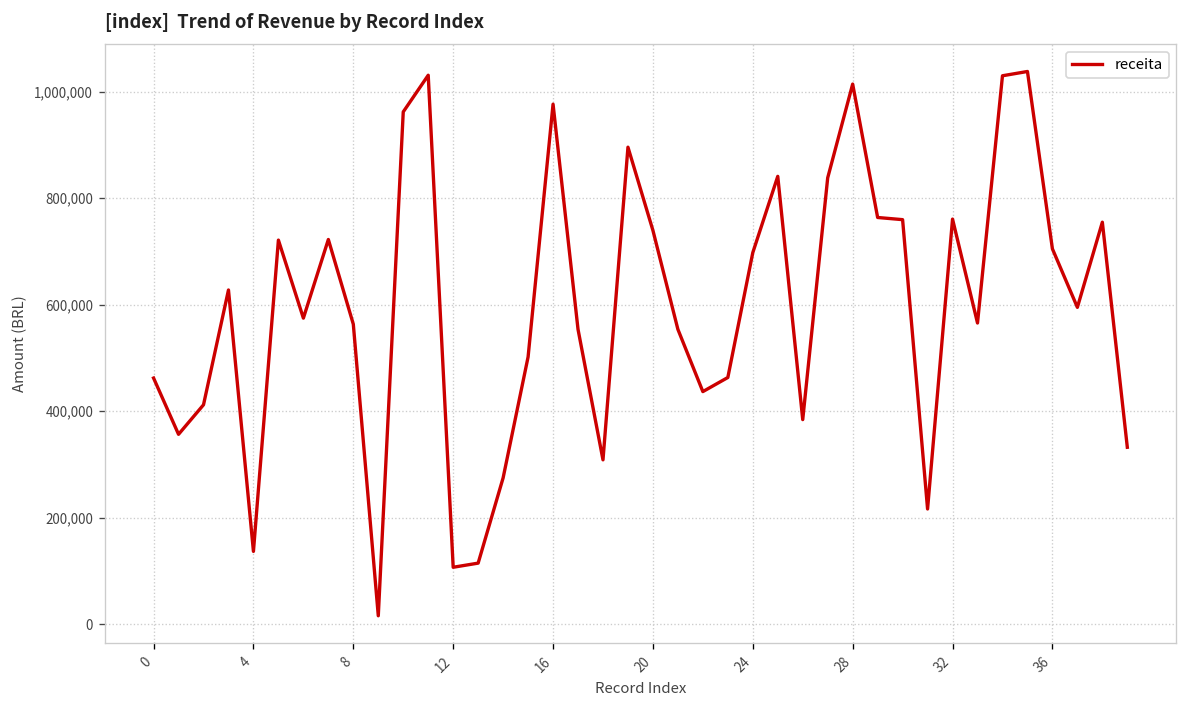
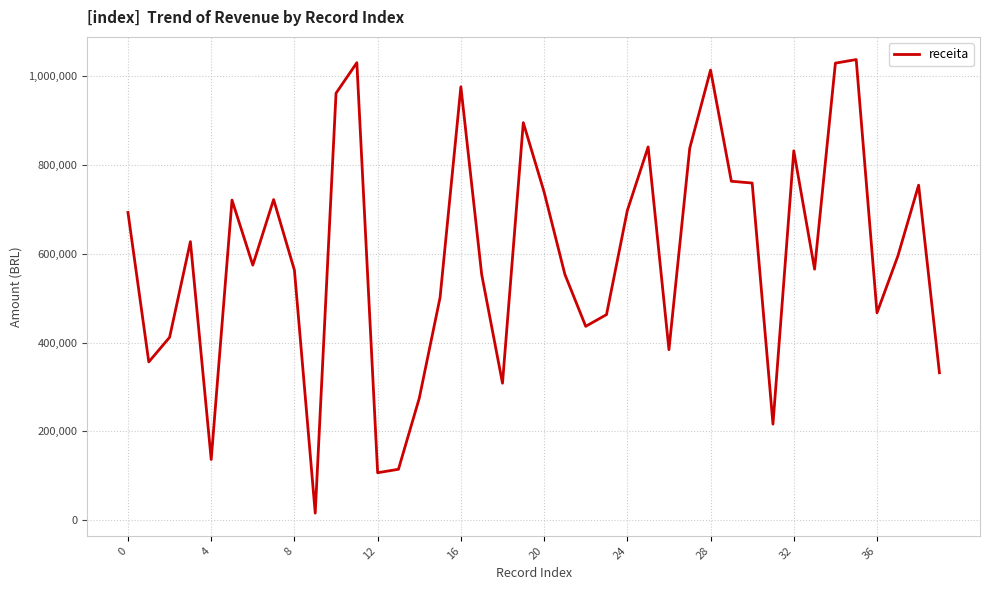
0: 460,000 -> 690,000
32: 760,000 -> 830,000
36: 700,000 -> 470,000
